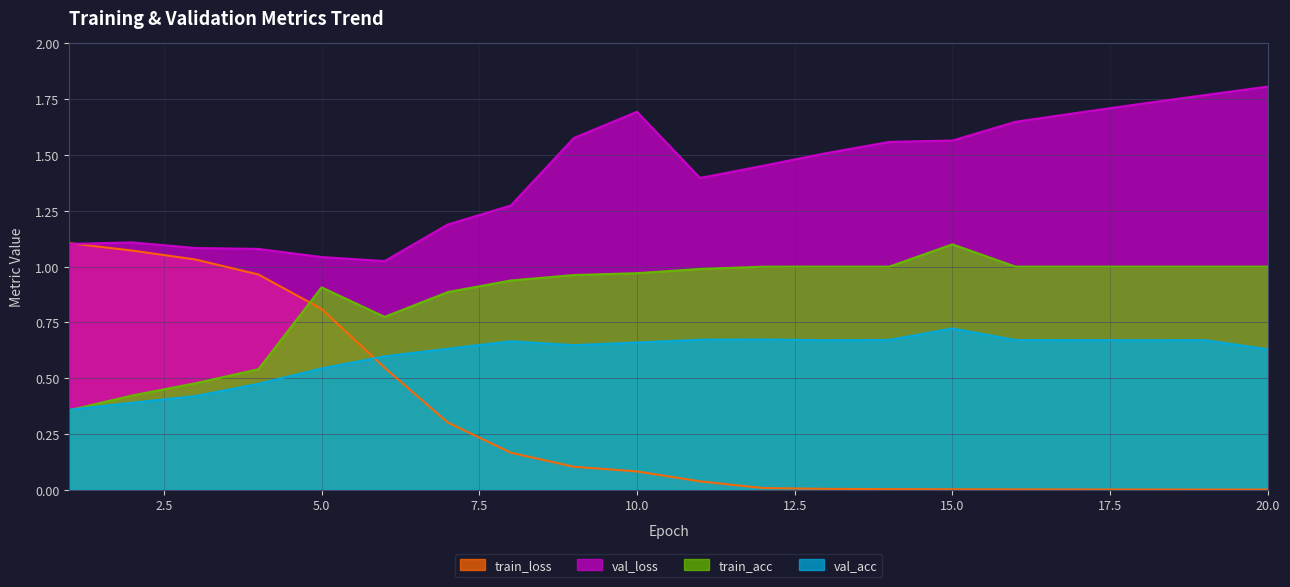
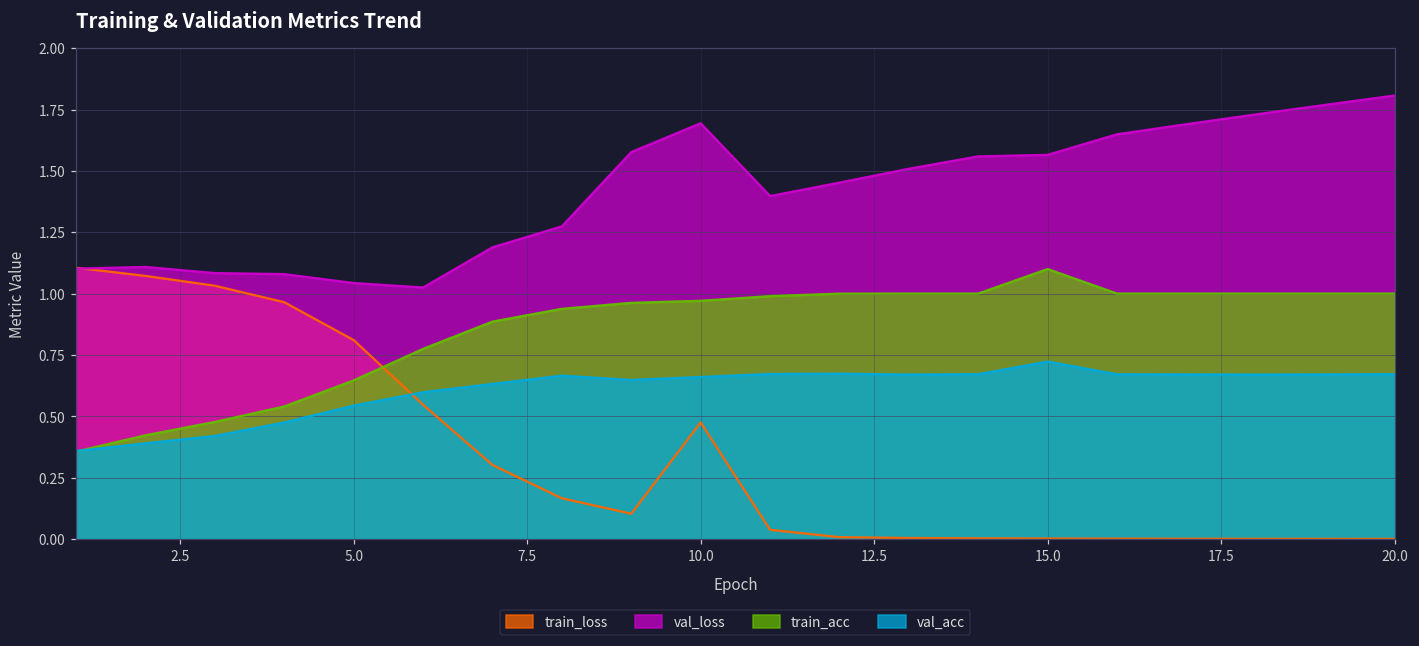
train_acc, 5.0: 0.91 -> 0.65
train_loss, 10.0: 0.08 -> 0.48
val_acc, 20.0: 0.63 -> 0.67
